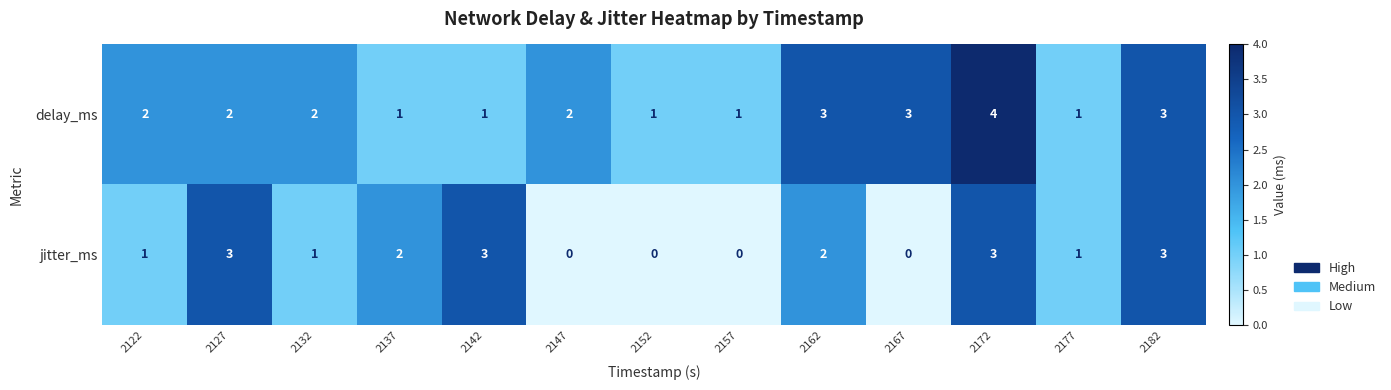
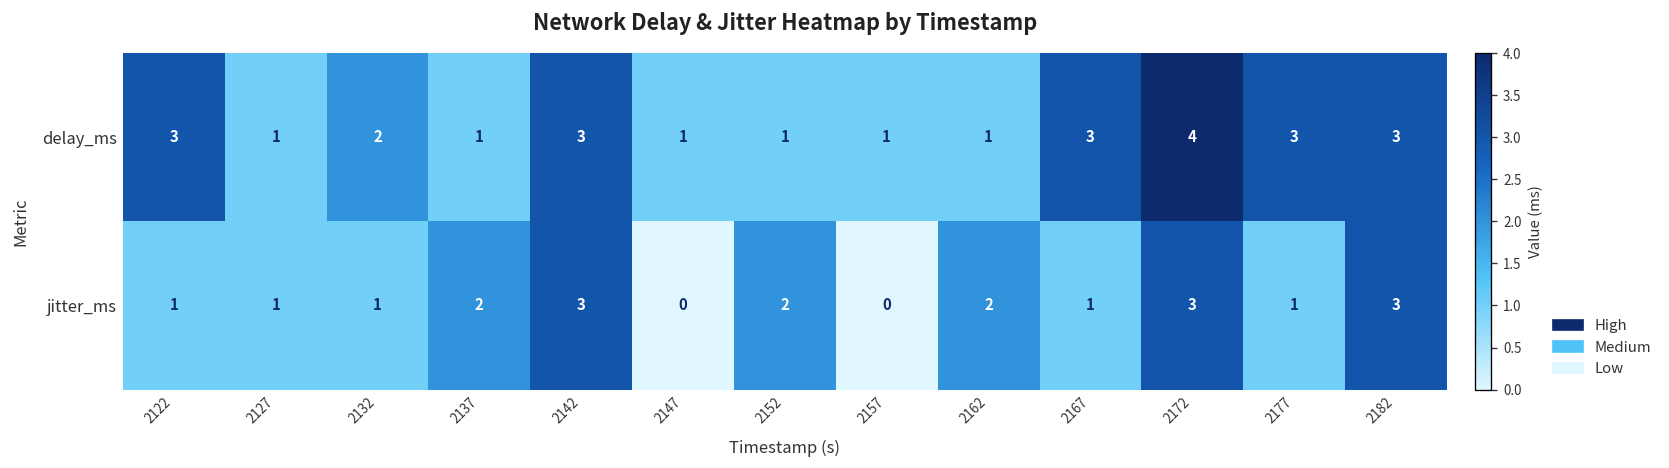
delay_ms, 2122: 2 -> 3
delay_ms, 2127: 2 -> 1
delay_ms, 2142: 1 -> 3
delay_ms, 2147: 2 -> 1
delay_ms, 2162: 3 -> 1
delay_ms, 2177: 1 -> 3
jitter_ms, 2127: 3 -> 1
jitter_ms, 2152: 0 -> 2
jitter_ms, 2167: 0 -> 1
